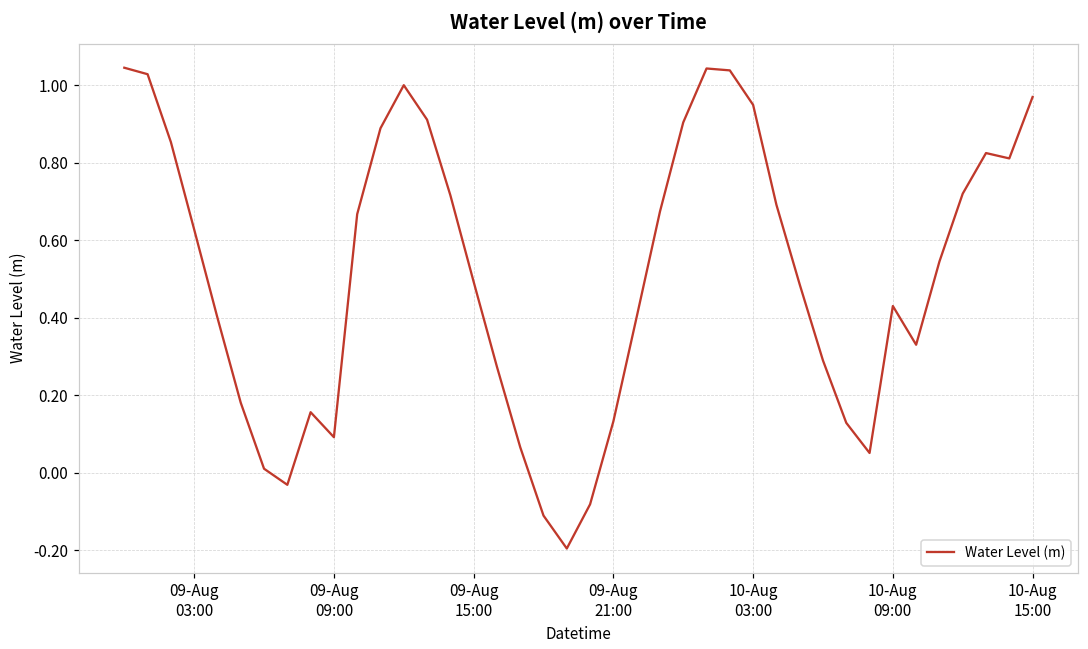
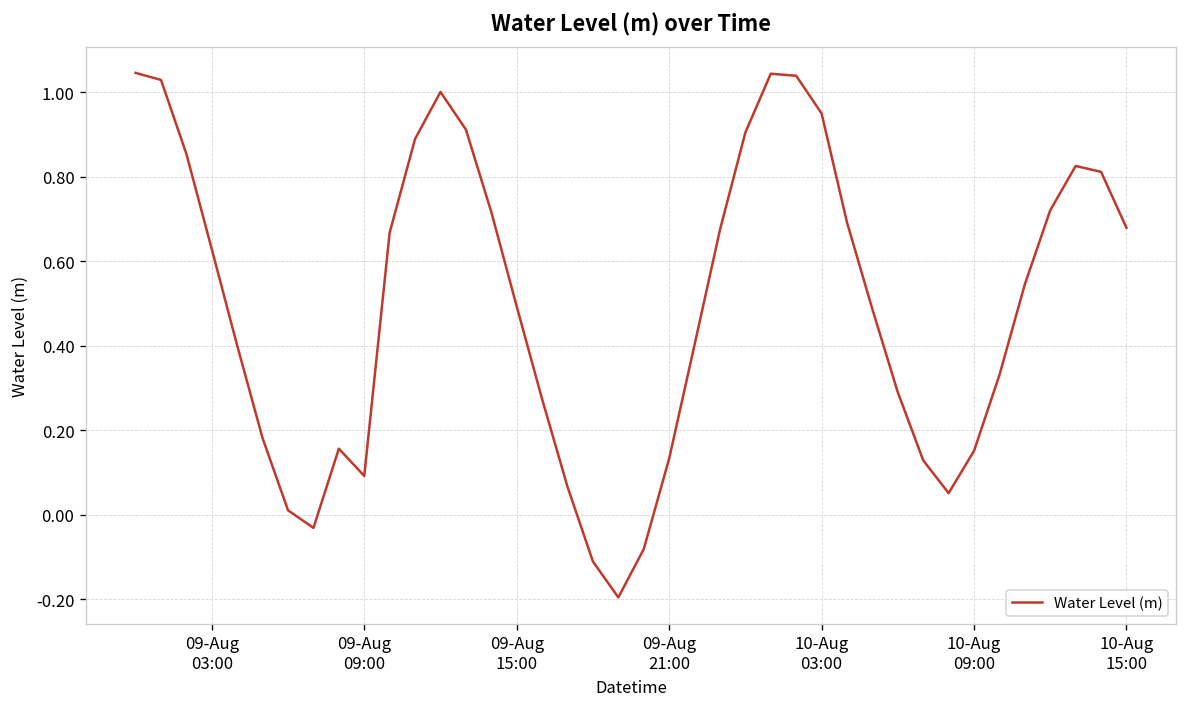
10-Aug 09:00: 0.43 -> 0.15
10-Aug 15:00: 0.97 -> 0.68
